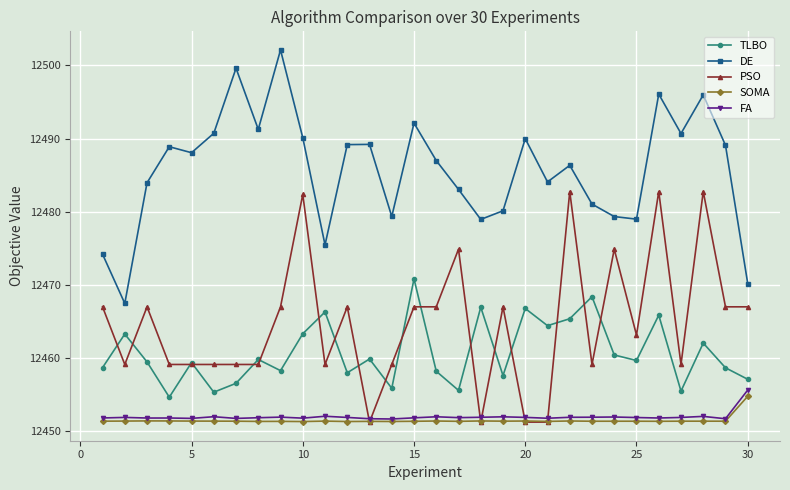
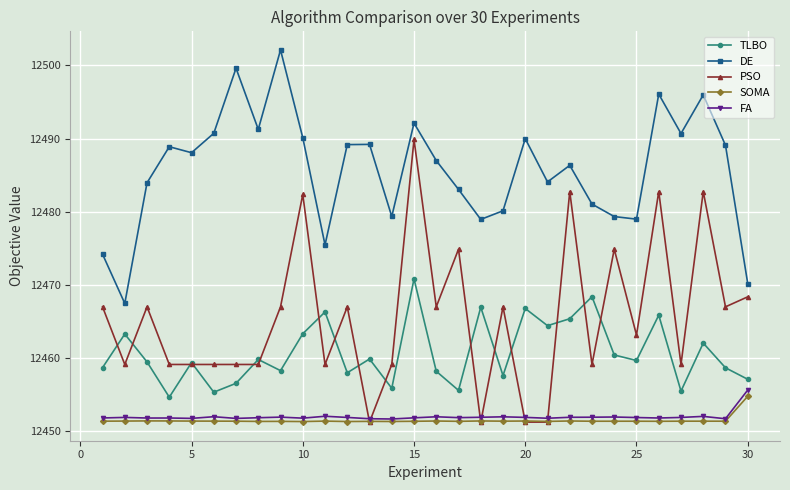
PSO, 15: 12467 -> 12490
PSO, 30: 12467 -> 12468
